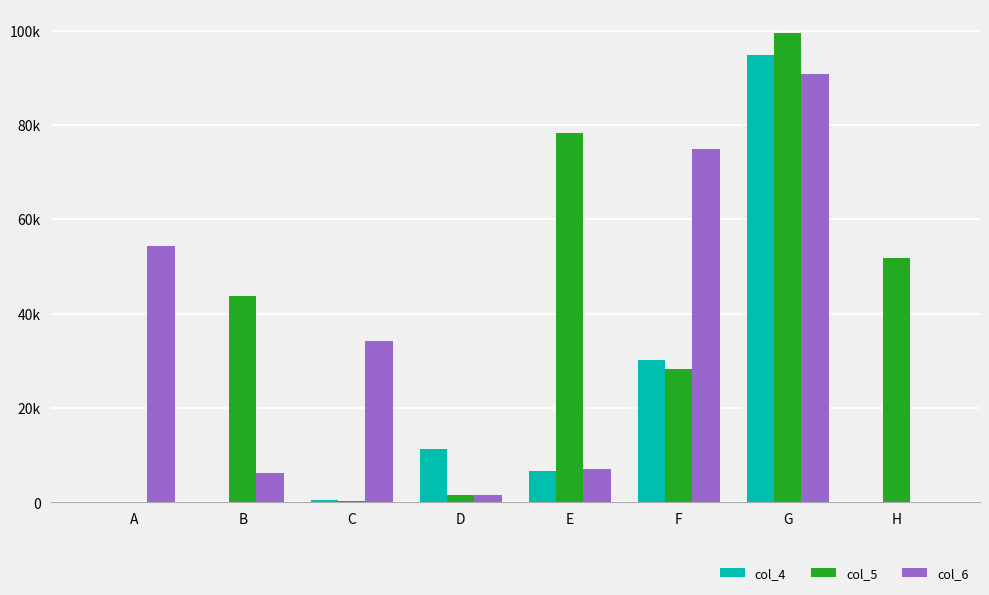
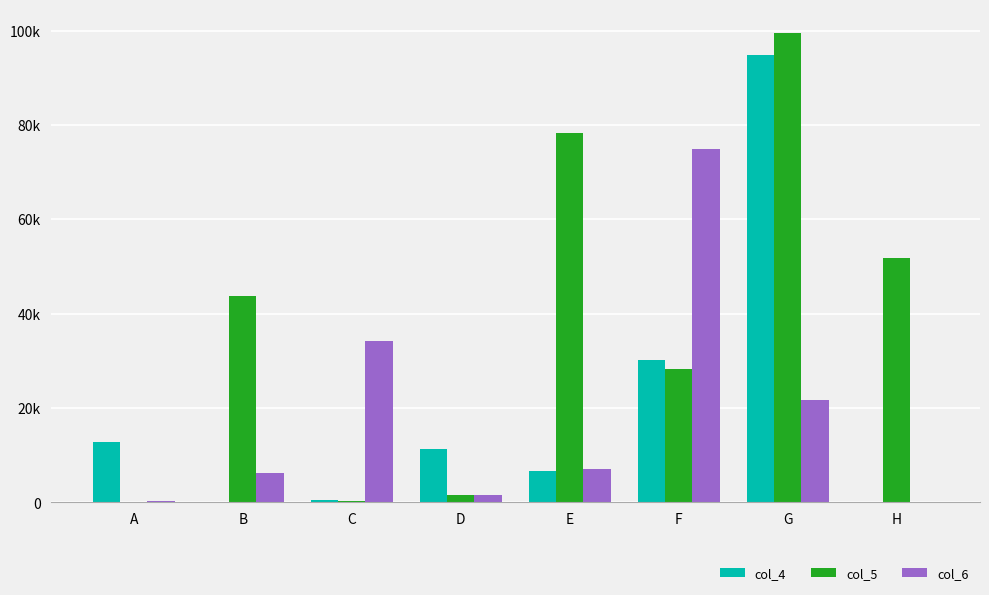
col_4, A: 0 -> 13000
col_6, A: 54000 -> 0
col_6, G: 91000 -> 22000
